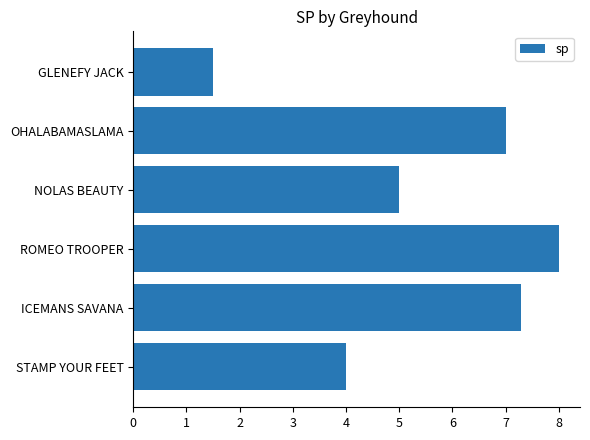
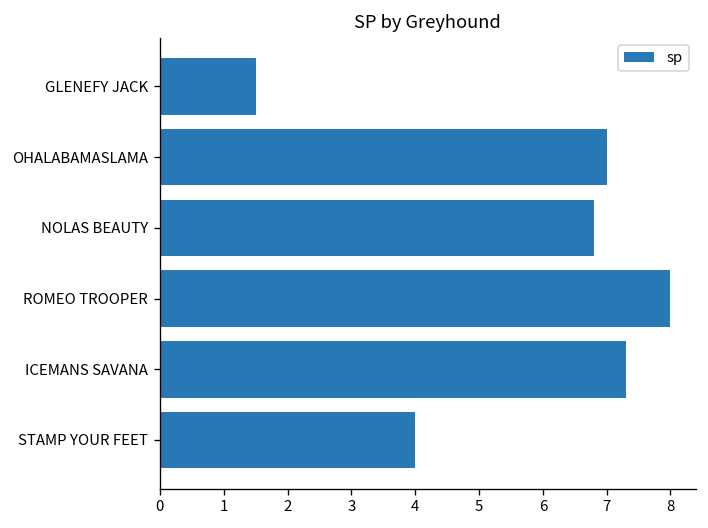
NOLAS BEAUTY: 5.0 -> 6.8
